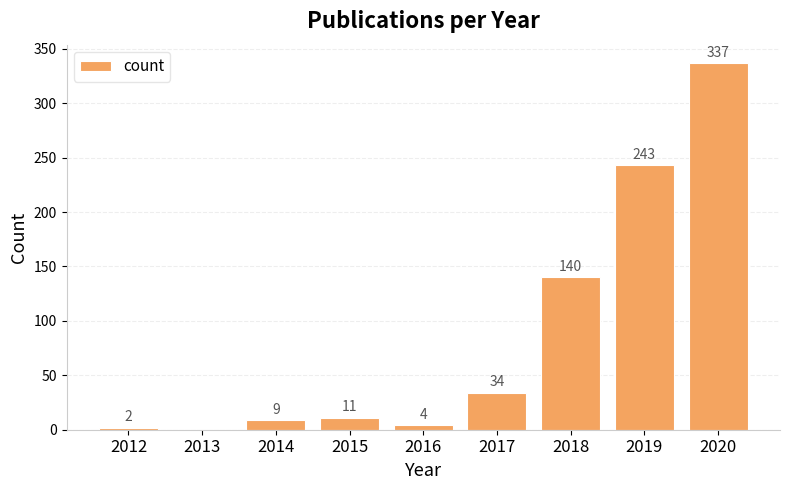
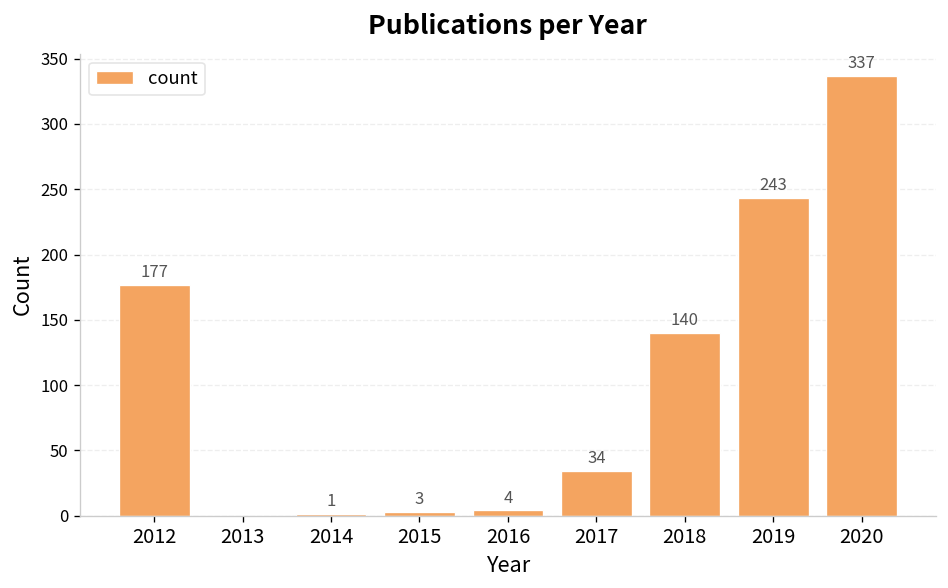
2012: 2 -> 177
2014: 9 -> 1
2015: 11 -> 3
